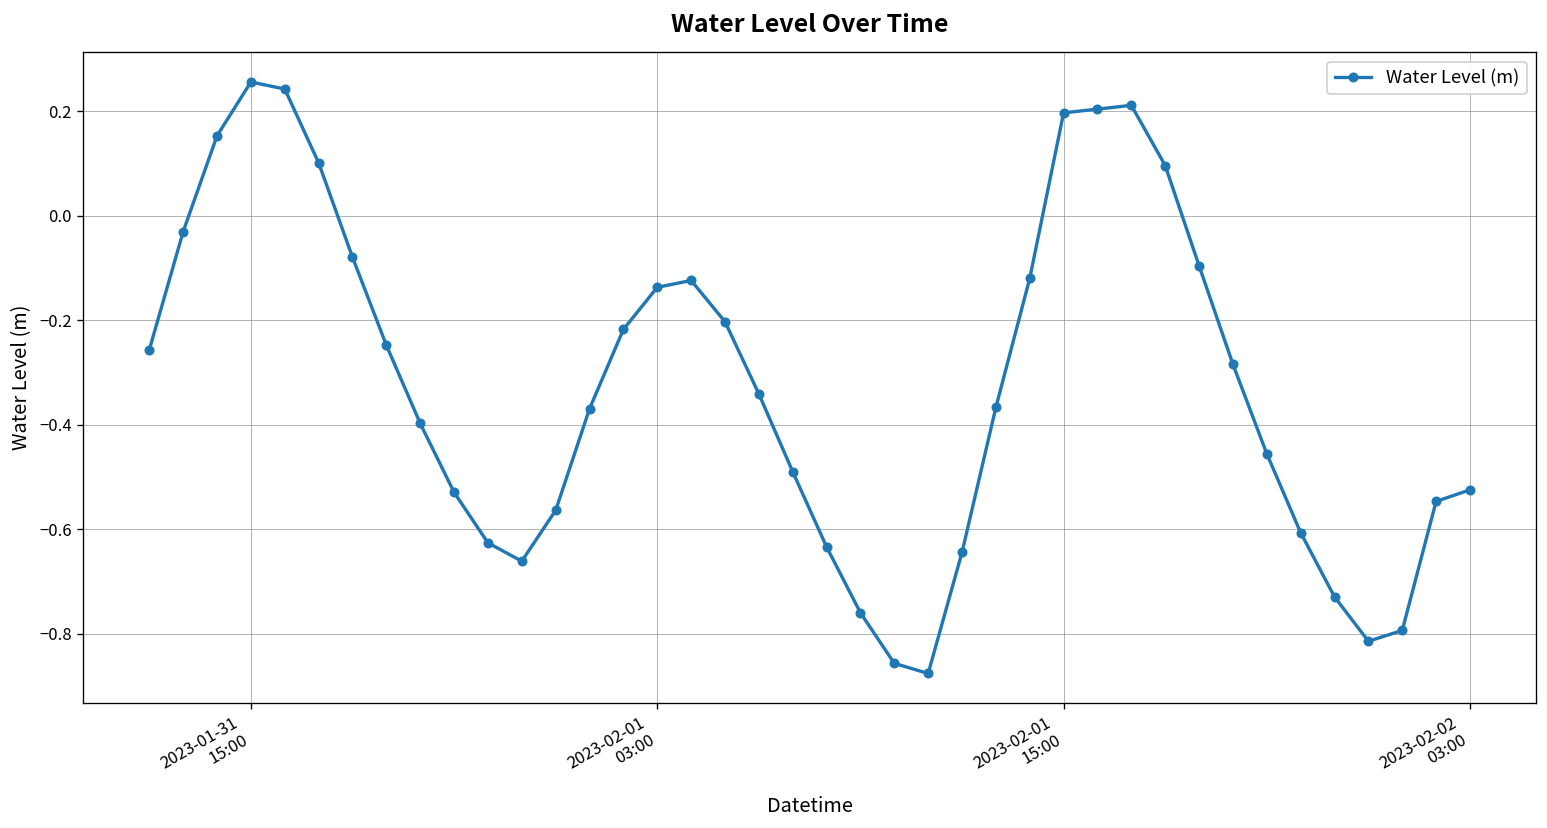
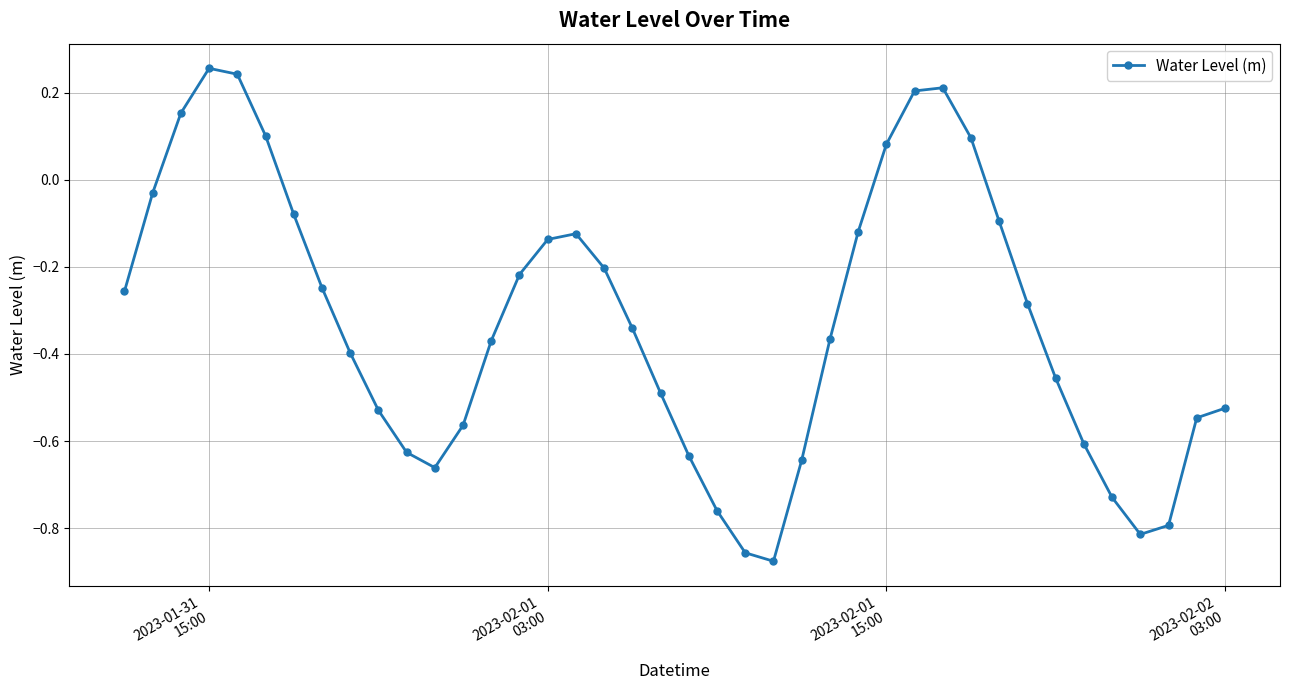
2023-02-01 15:00: 0.20 -> 0.08
